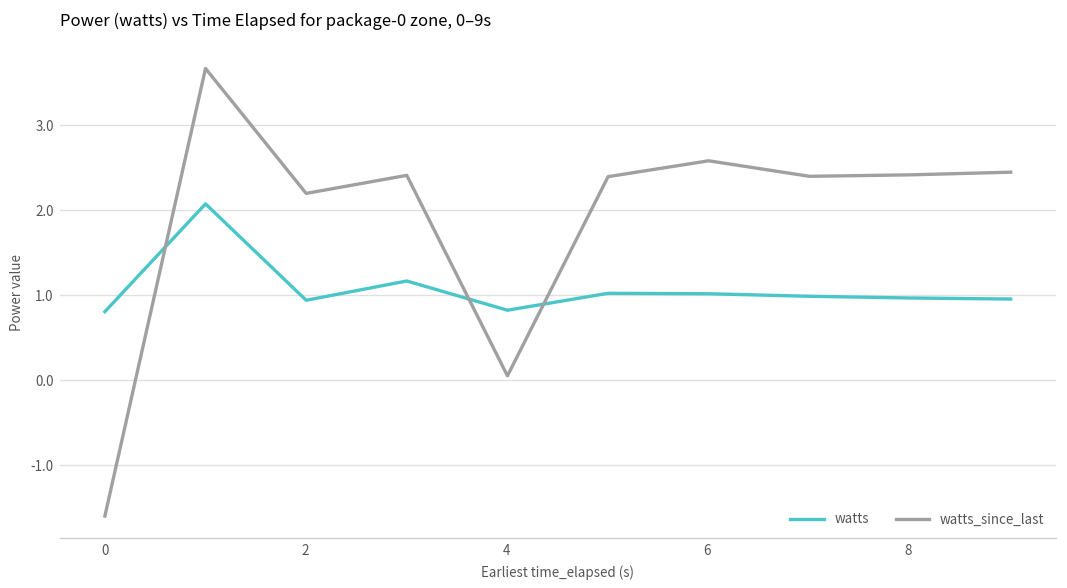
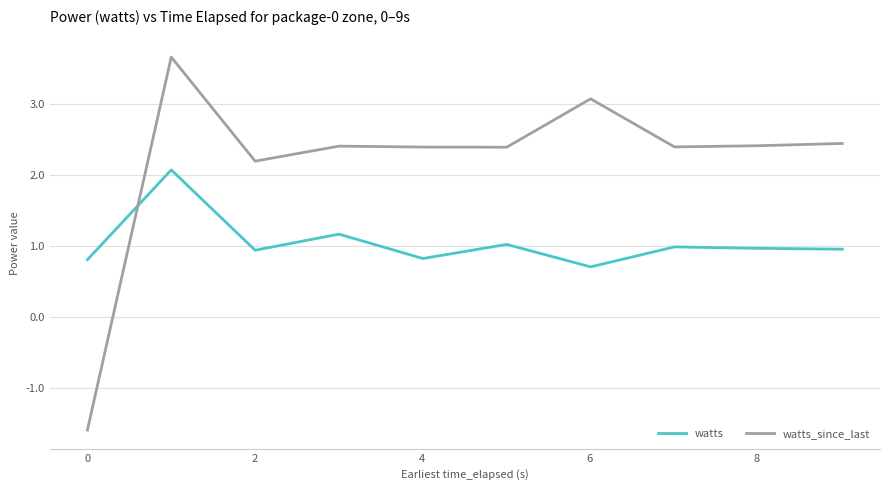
watts_since_last, 4: 0.1 -> 2.4
watts, 6: 1.0 -> 0.7
watts_since_last, 6: 2.6 -> 3.1
